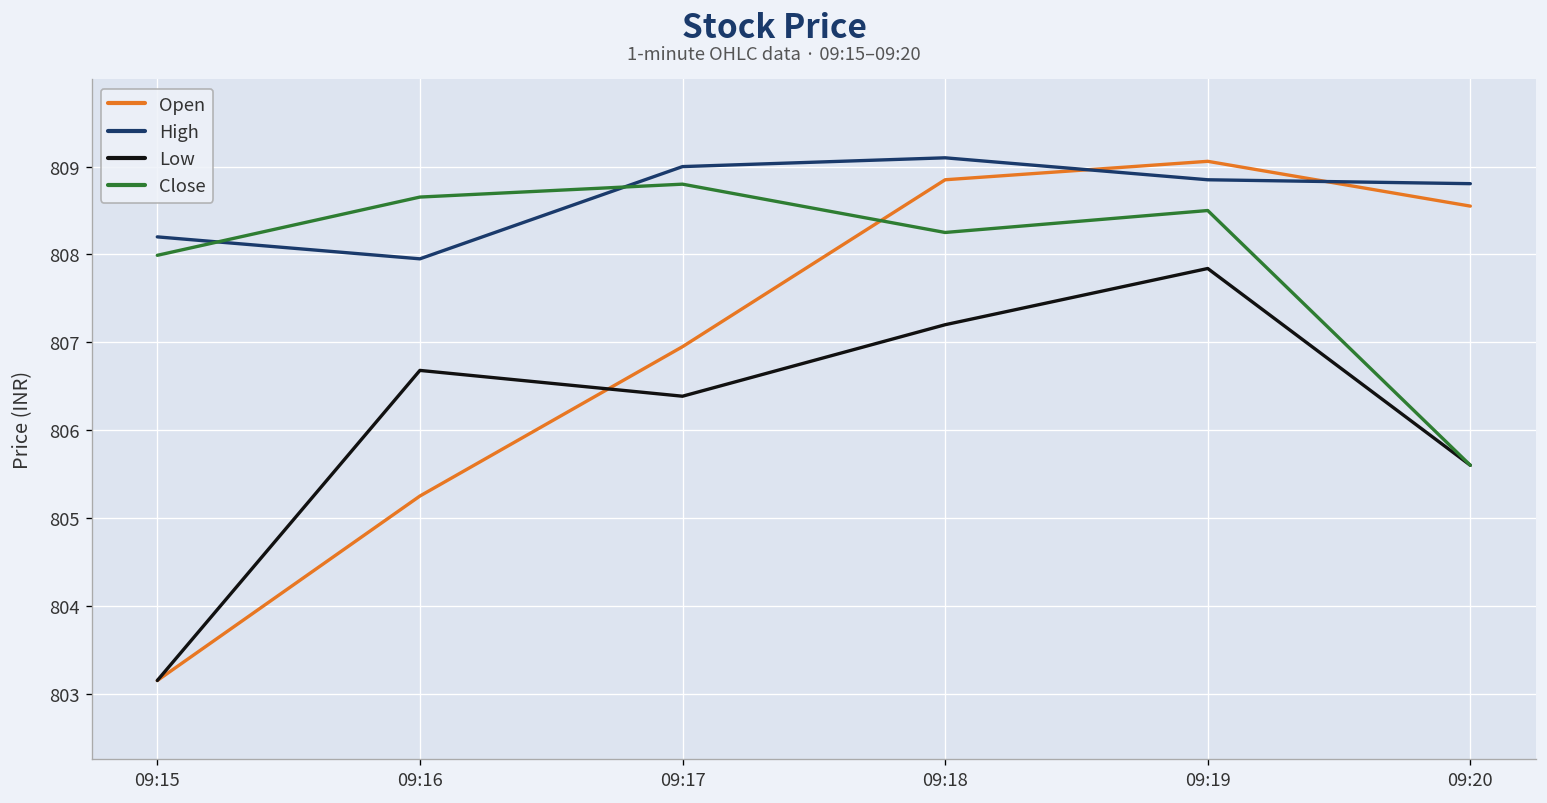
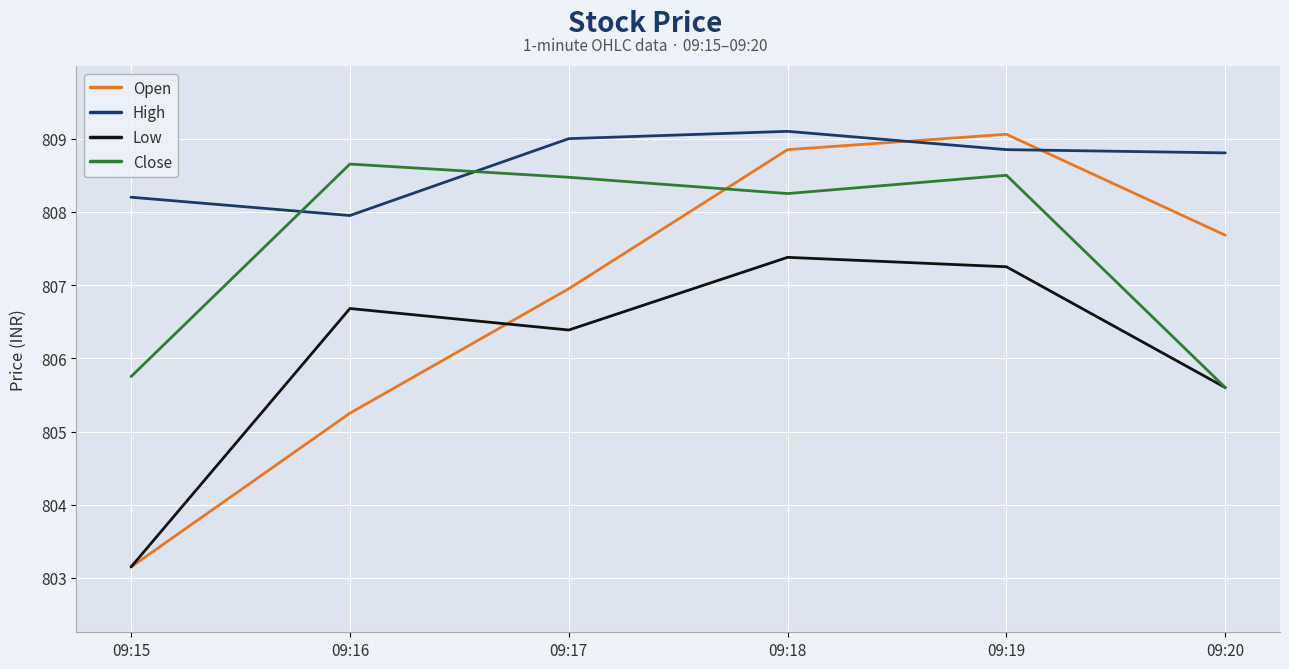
Close, 09:15: 808.0 -> 805.8
Close, 09:17: 808.8 -> 808.5
Low, 09:18: 807.2 -> 807.4
Low, 09:19: 807.8 -> 807.3
Open, 09:20: 808.5 -> 807.7
